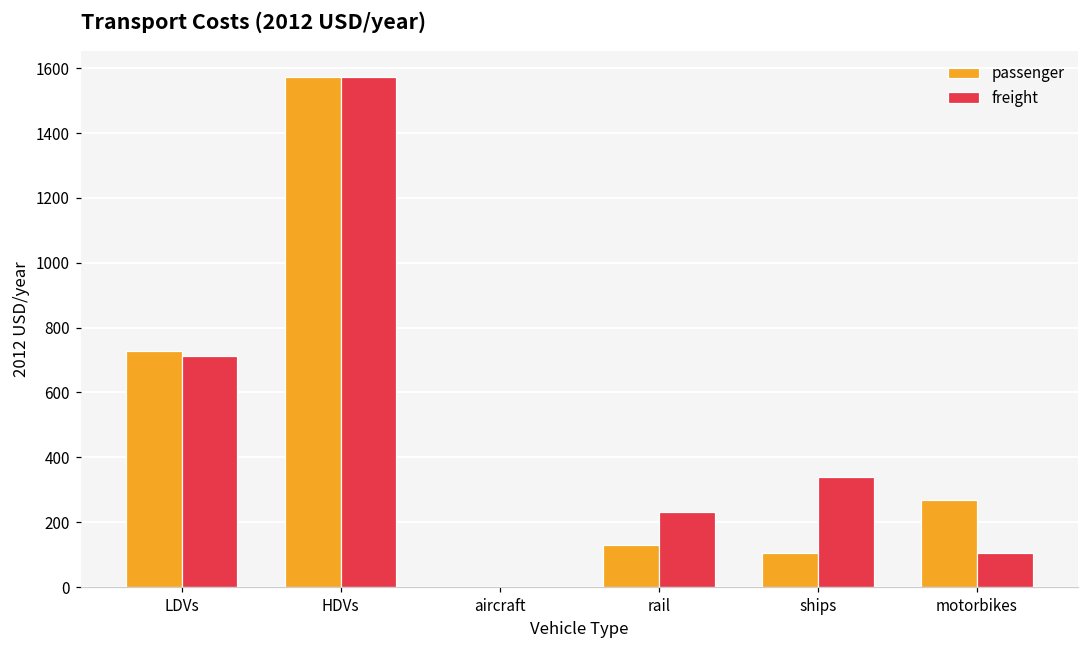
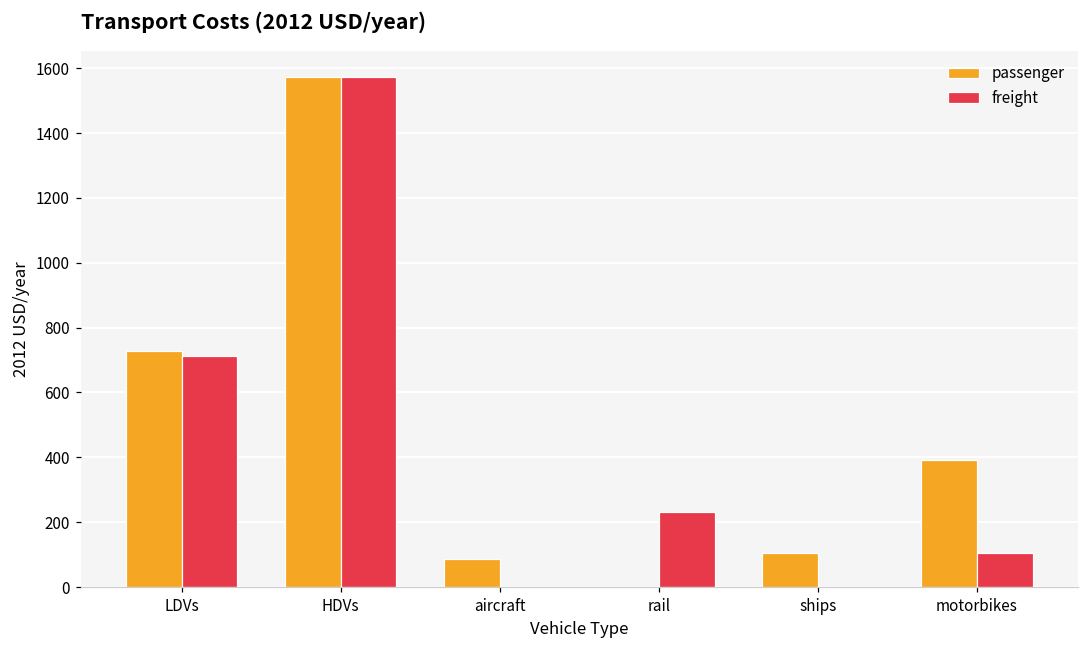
passenger, aircraft: 0 -> 90
passenger, rail: 130 -> 0
freight, ships: 340 -> 0
passenger, motorbikes: 270 -> 390
